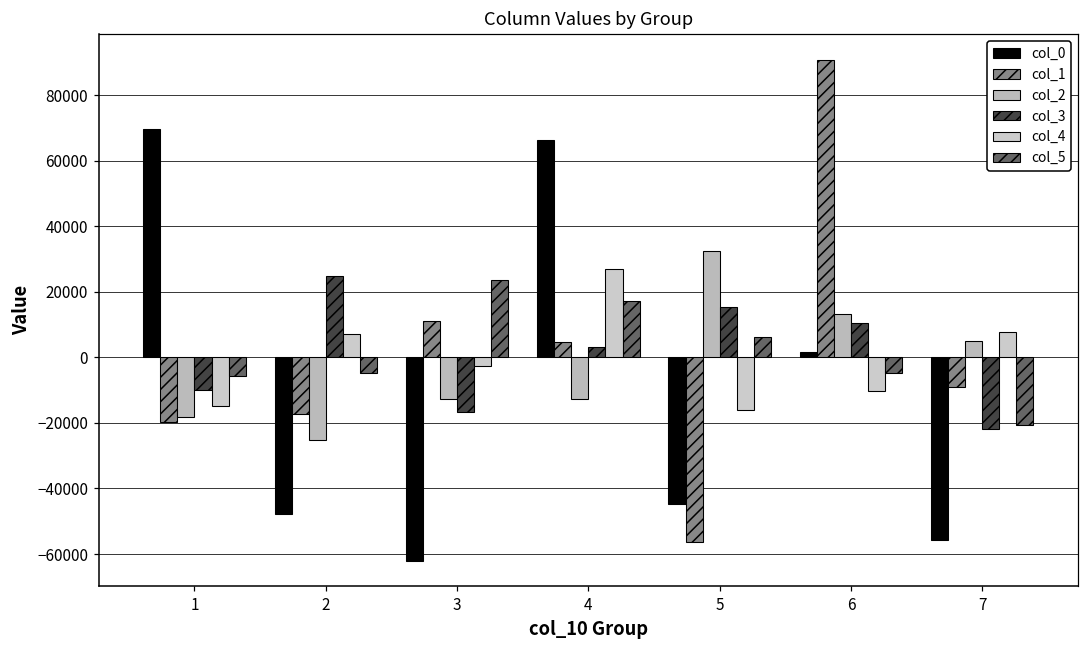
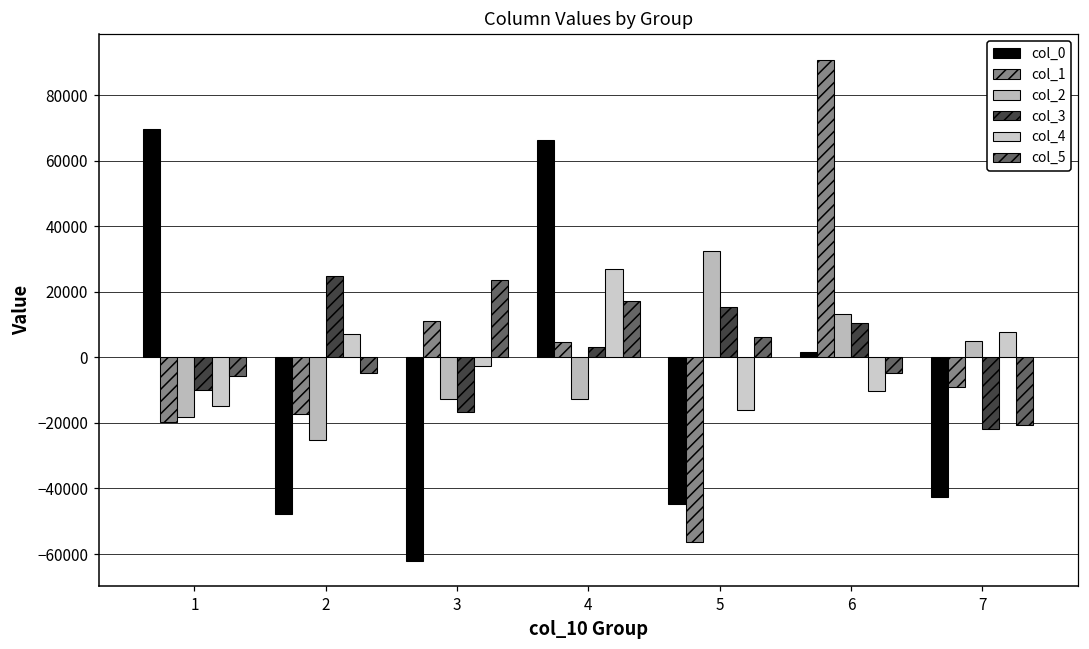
col_0, 7: -56000 -> -43000
